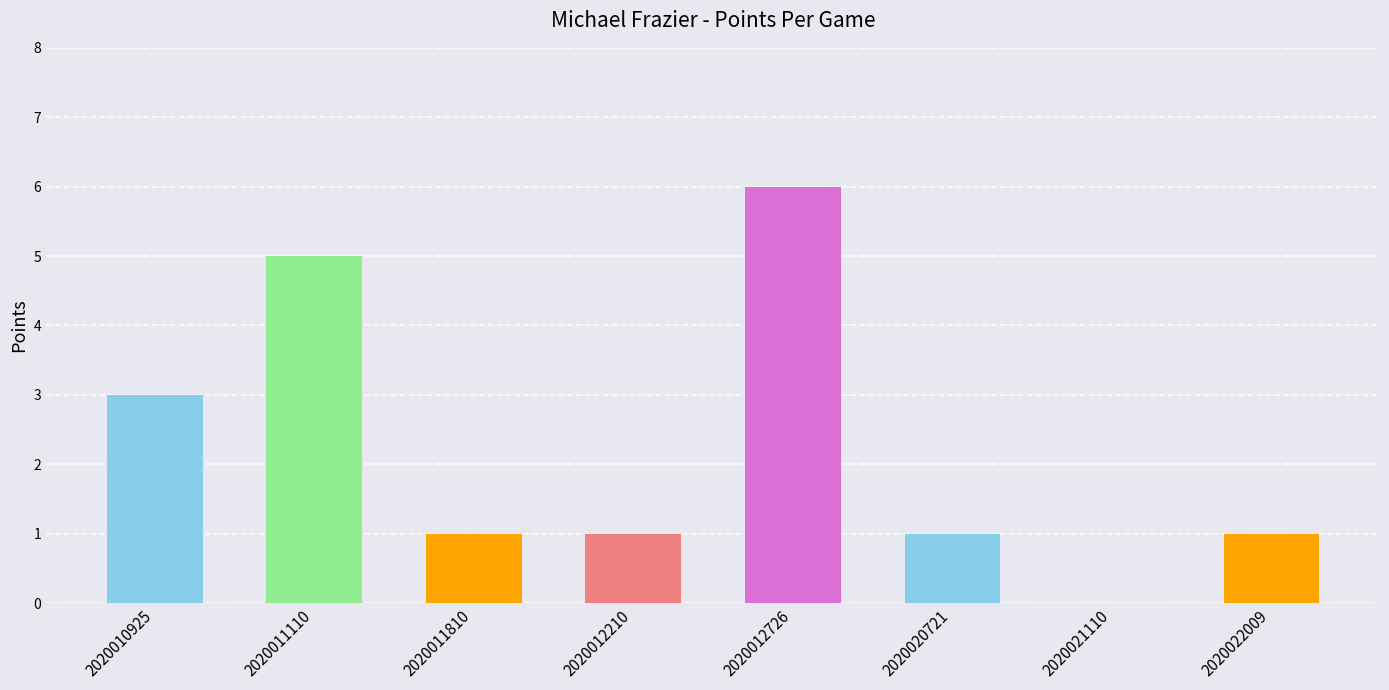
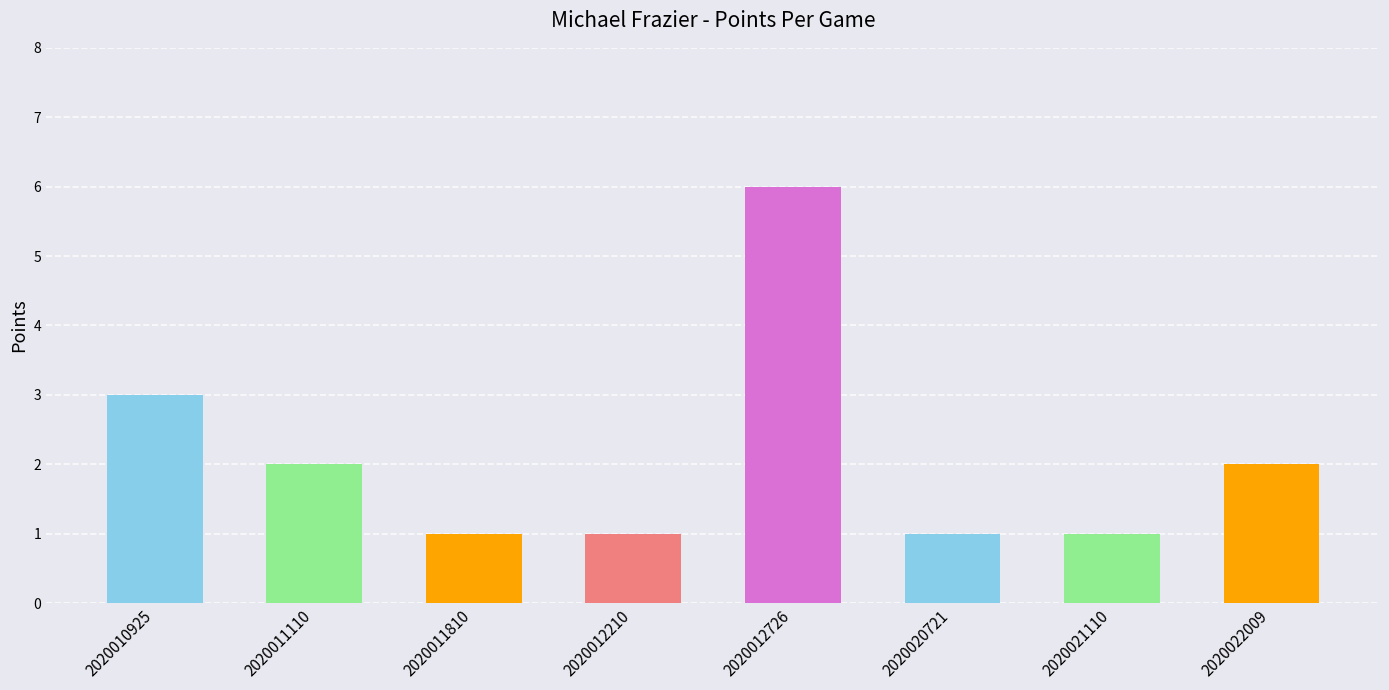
2020011110: 5 -> 2
2020021110: 0 -> 1
2020022009: 1 -> 2
